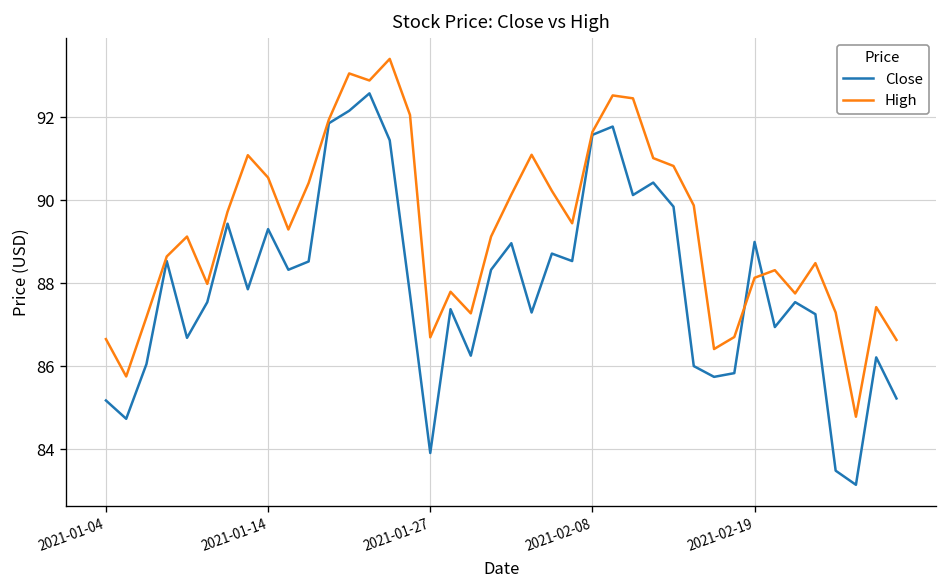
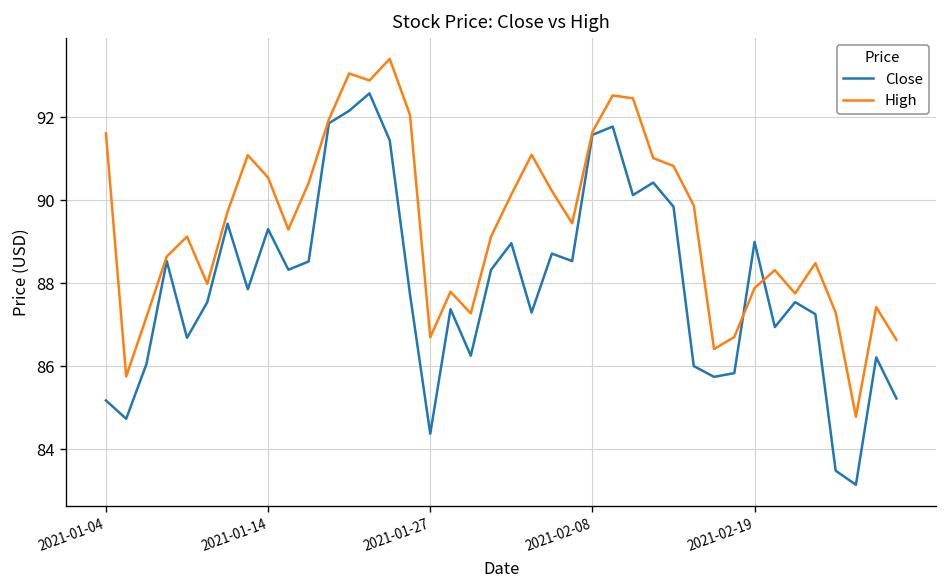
High, 2021-01-04: 86.7 -> 91.6
Close, 2021-01-27: 83.9 -> 84.4
High, 2021-02-19: 88.1 -> 87.9
